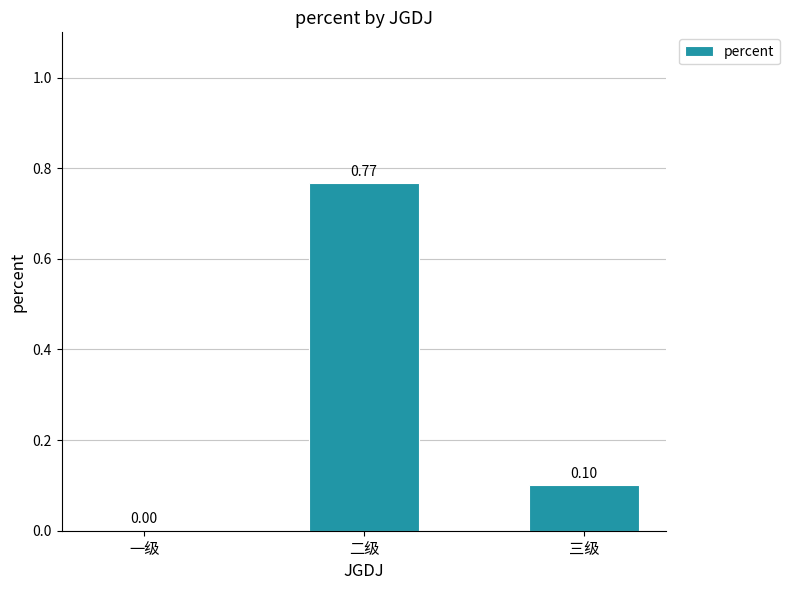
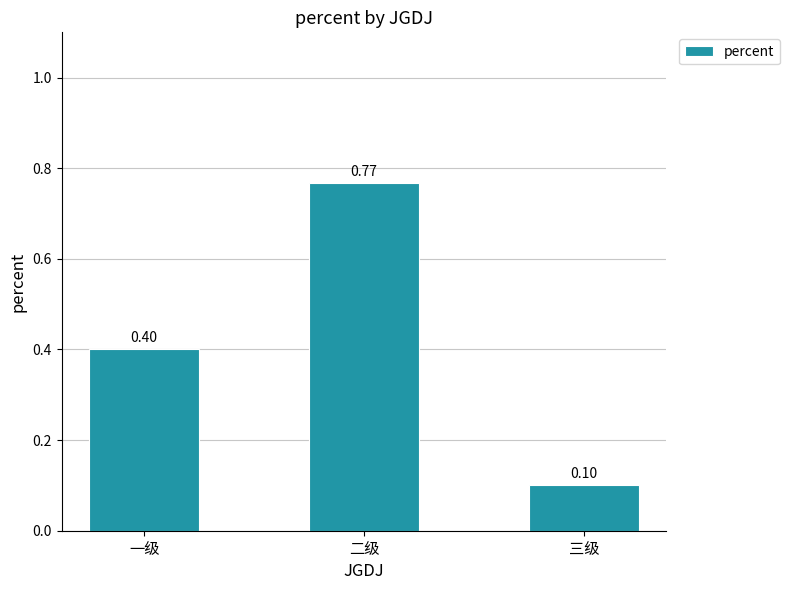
一级: 0.00 -> 0.40
